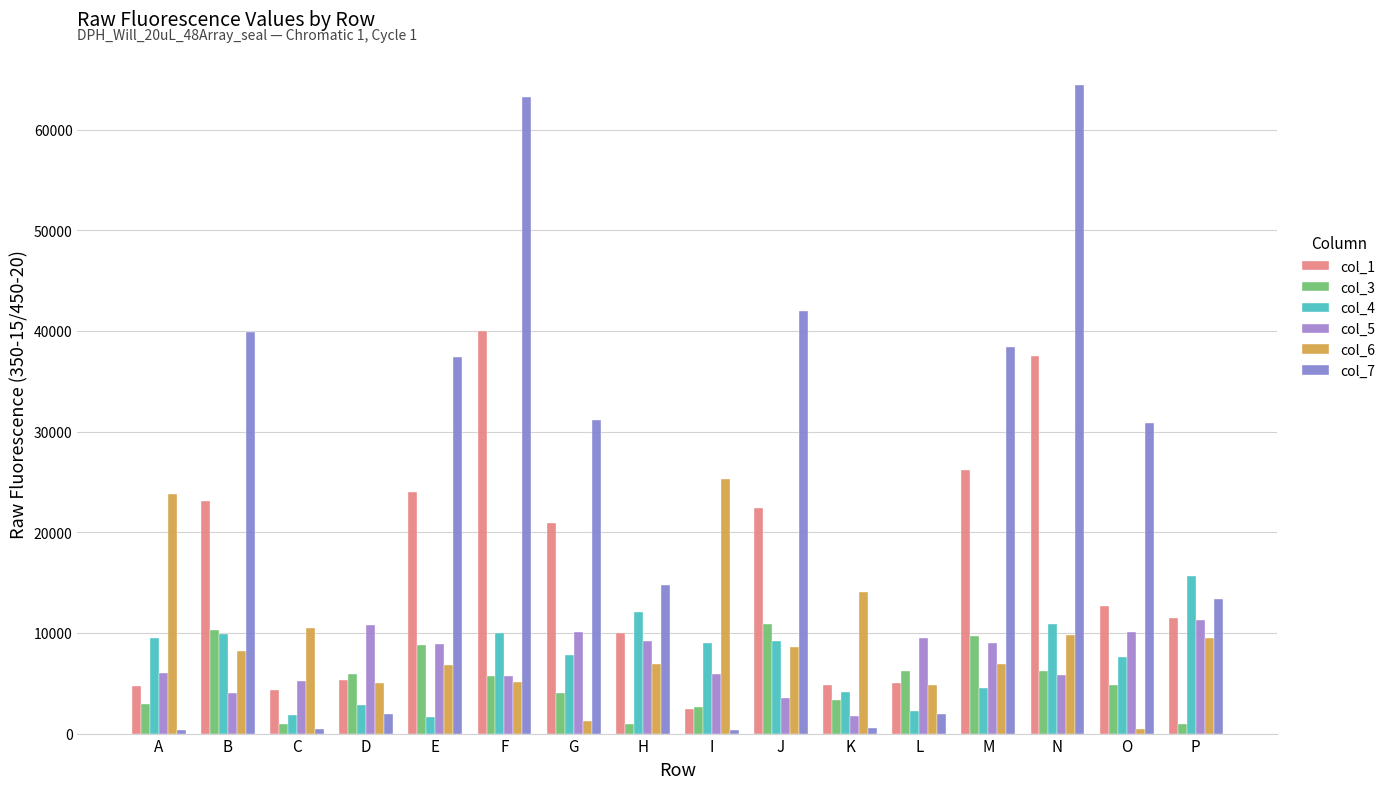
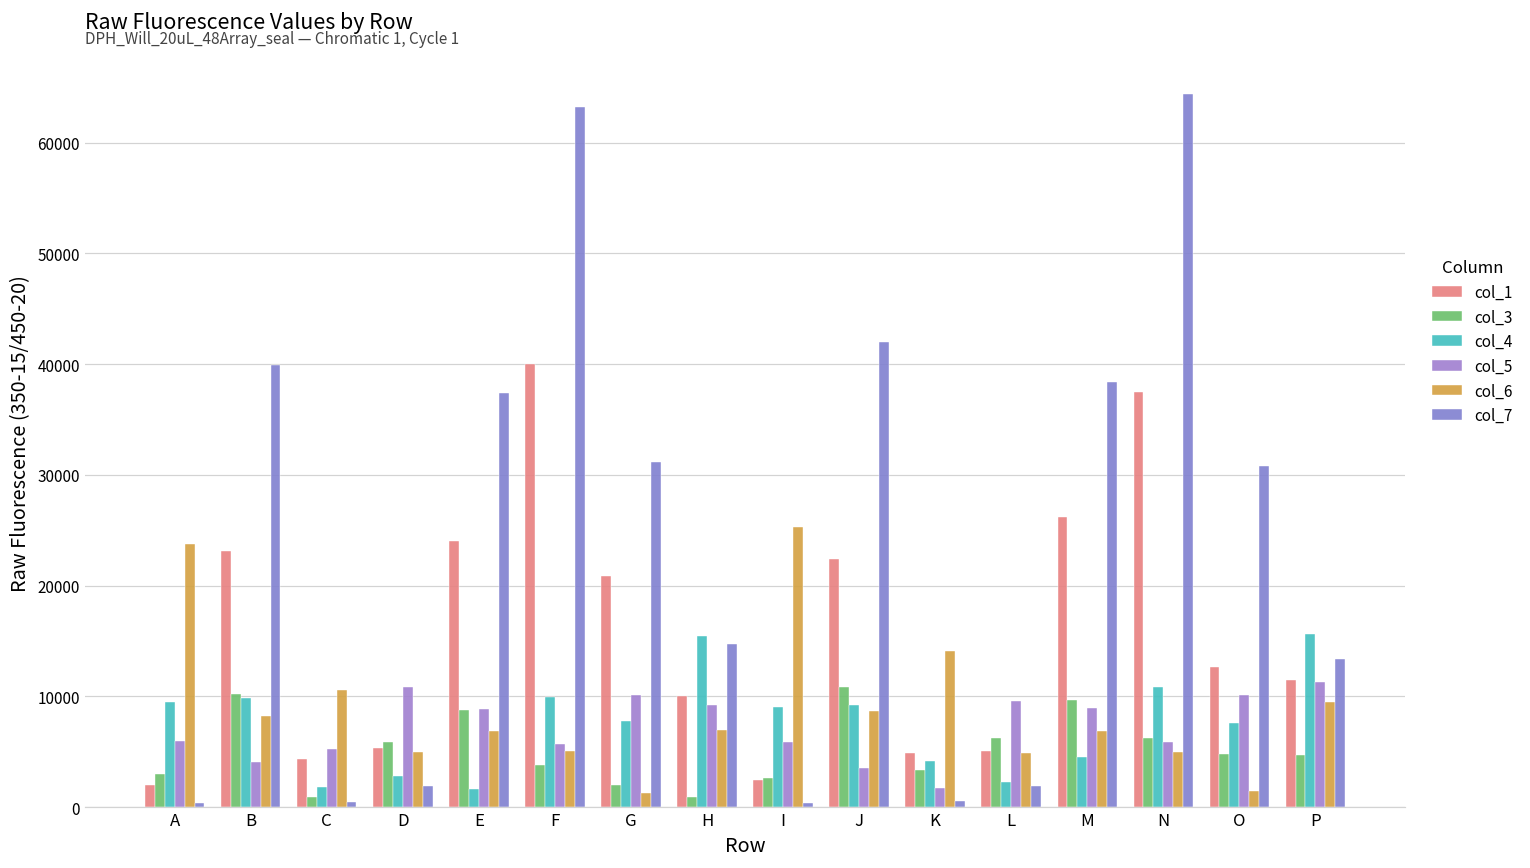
col_1, A: 4700 -> 2000
col_3, F: 5700 -> 3800
col_3, G: 4000 -> 2000
col_4, H: 12100 -> 15400
col_6, N: 9800 -> 5000
col_6, O: 500 -> 1400
col_3, P: 1000 -> 4700
